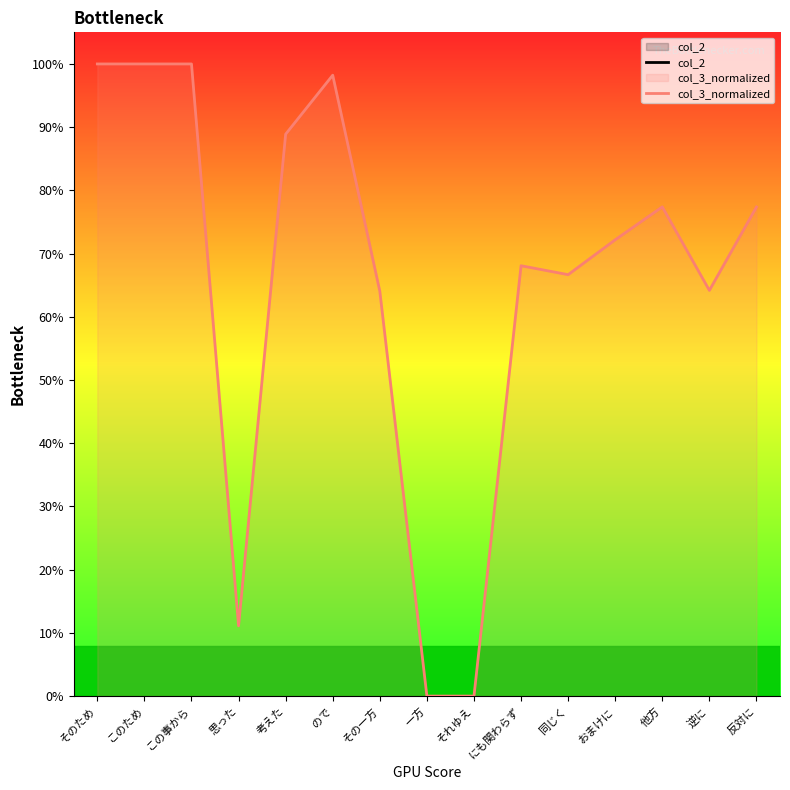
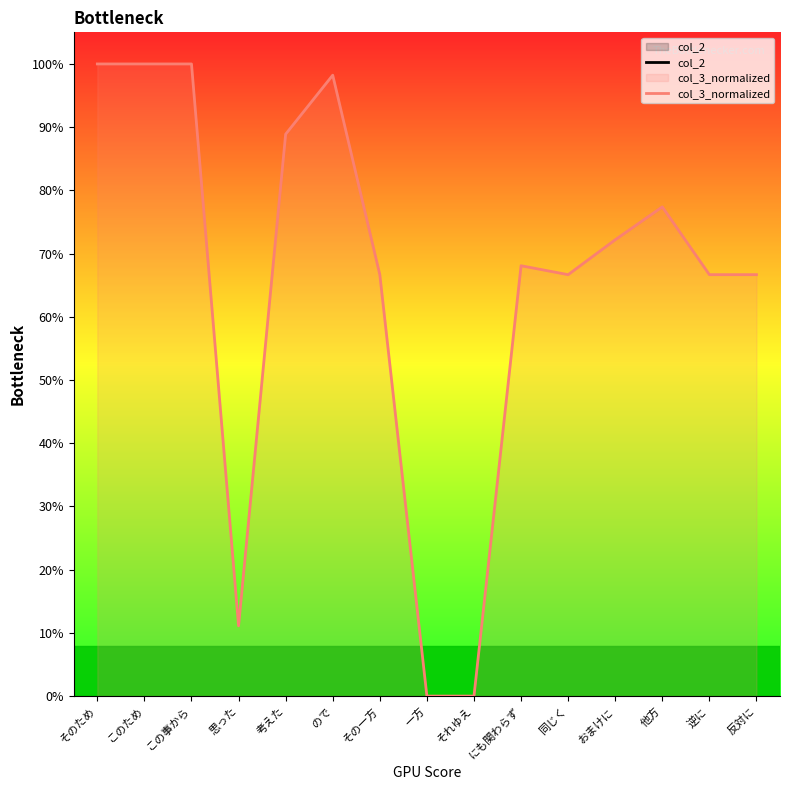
その一方: 64% -> 67%
逆に: 64% -> 67%
反対に: 77% -> 67%
